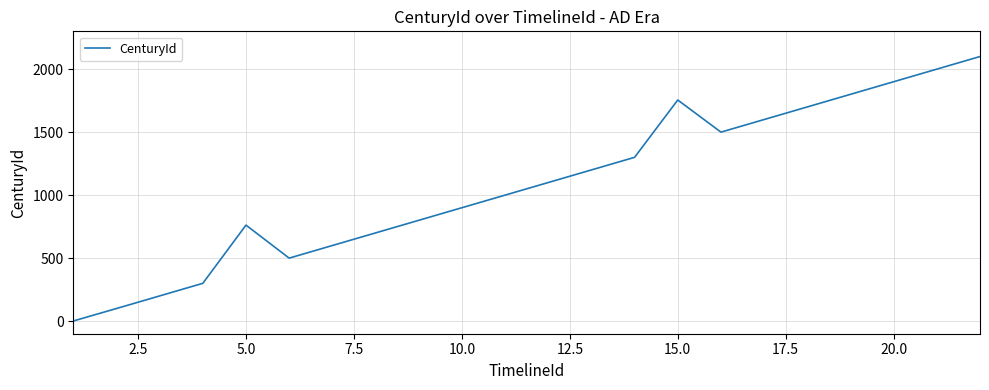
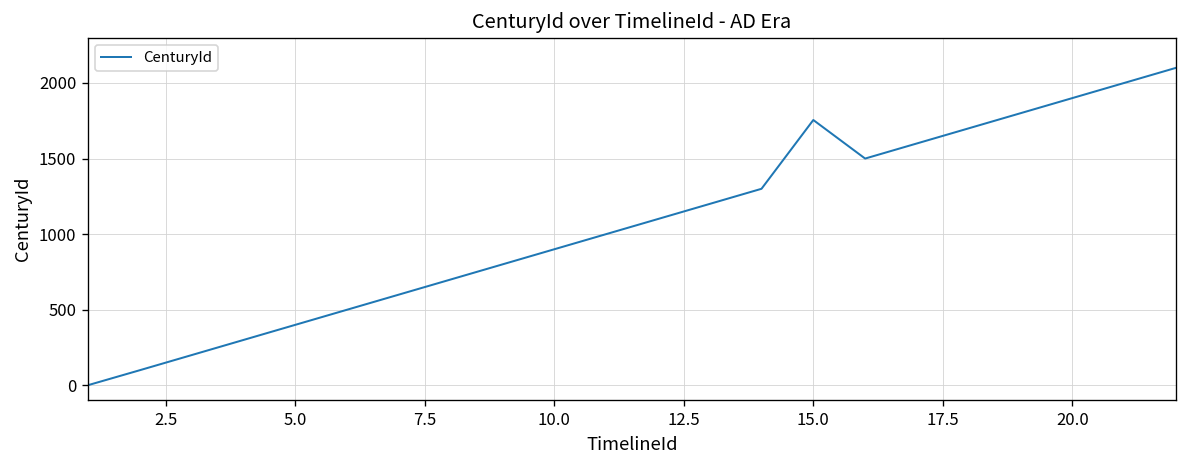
5.0: 760 -> 400
